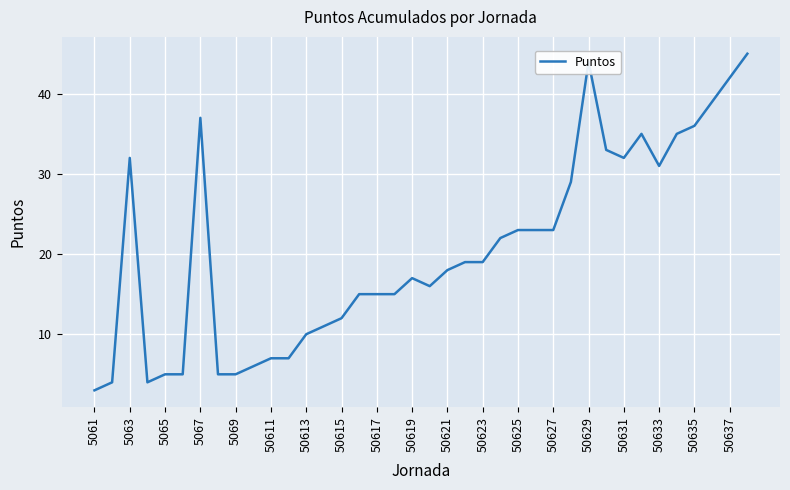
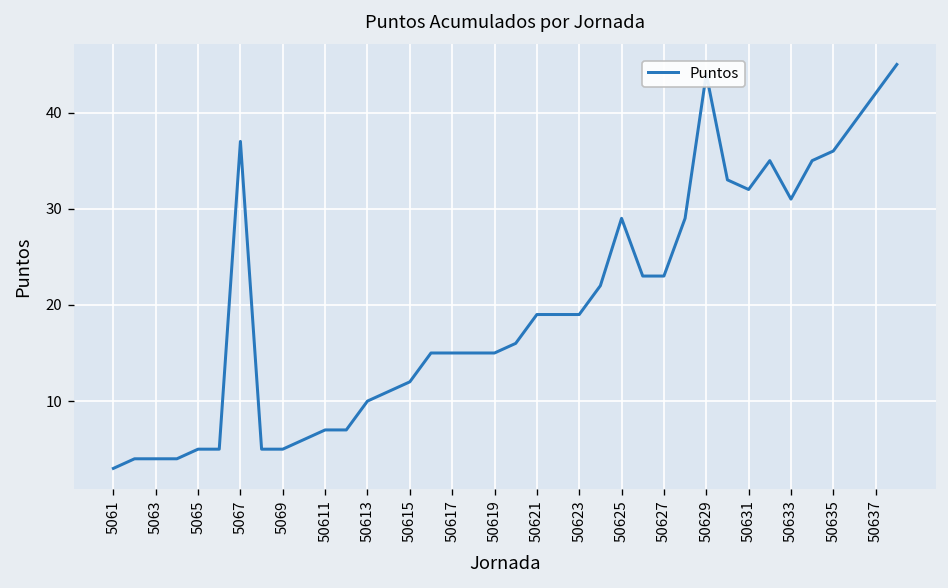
5063: 32 -> 4
50619: 17 -> 15
50621: 18 -> 19
50625: 23 -> 29
